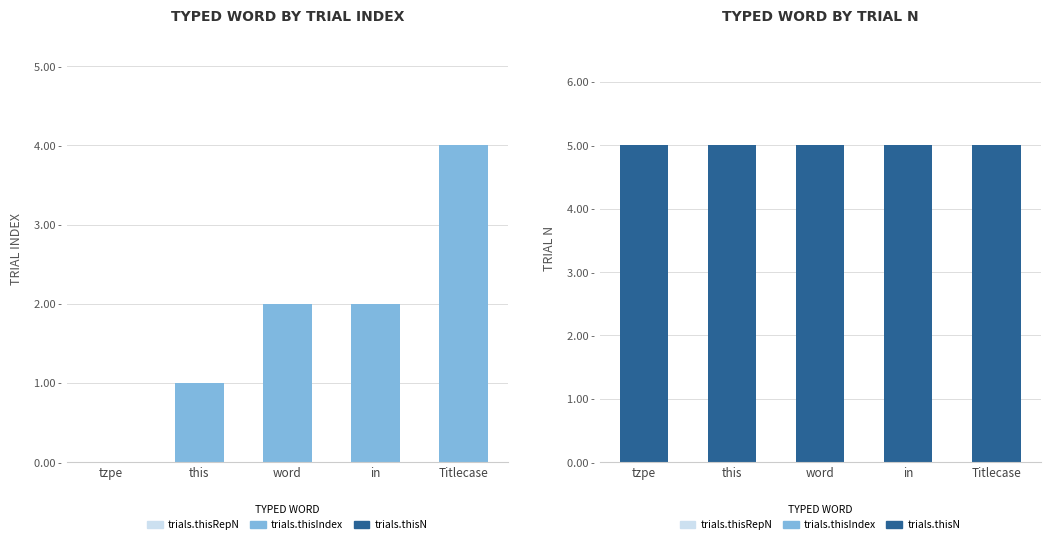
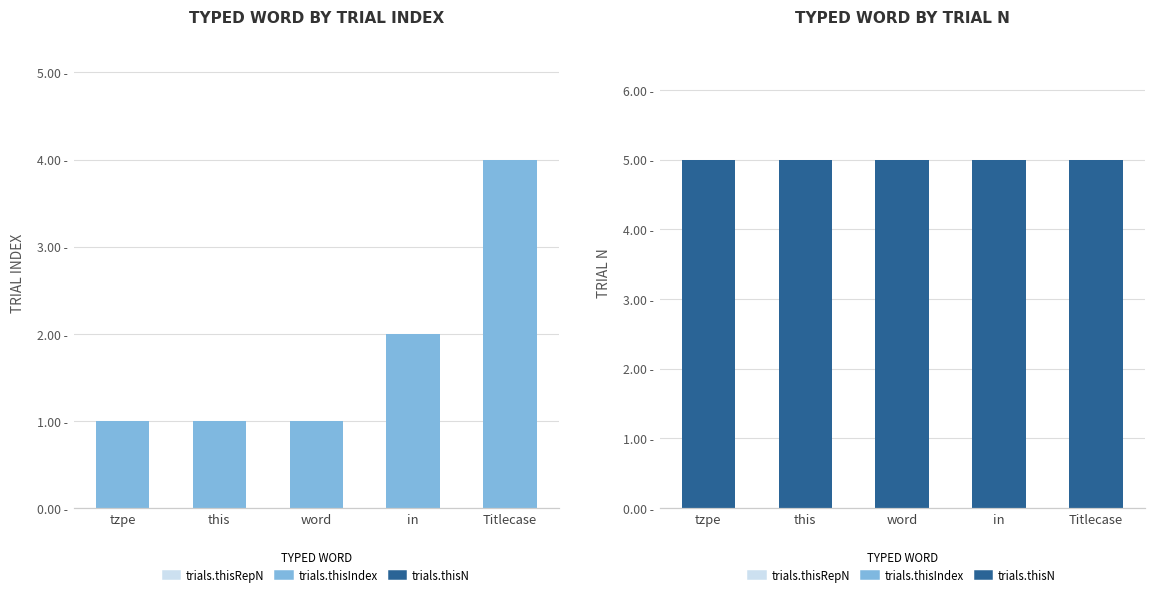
TYPED WORD BY TRIAL INDEX, tzpe: 0 - -> 1 -
TYPED WORD BY TRIAL INDEX, word: 2 - -> 1 -
